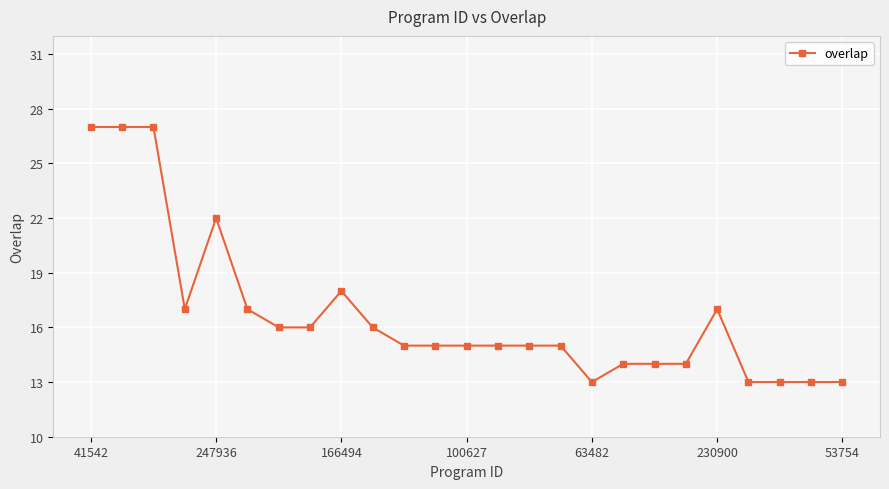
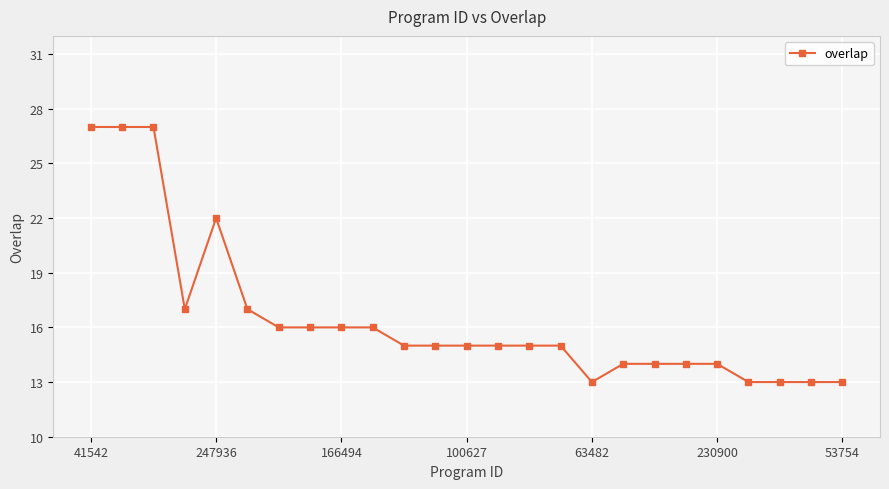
166494: 18 -> 16
230900: 17 -> 14
